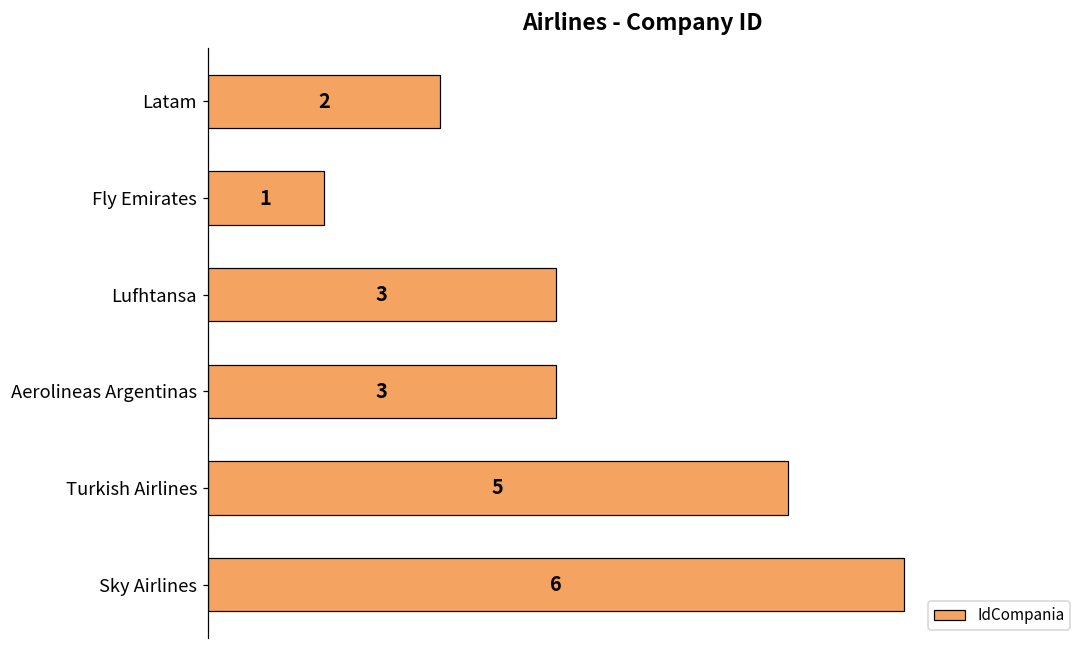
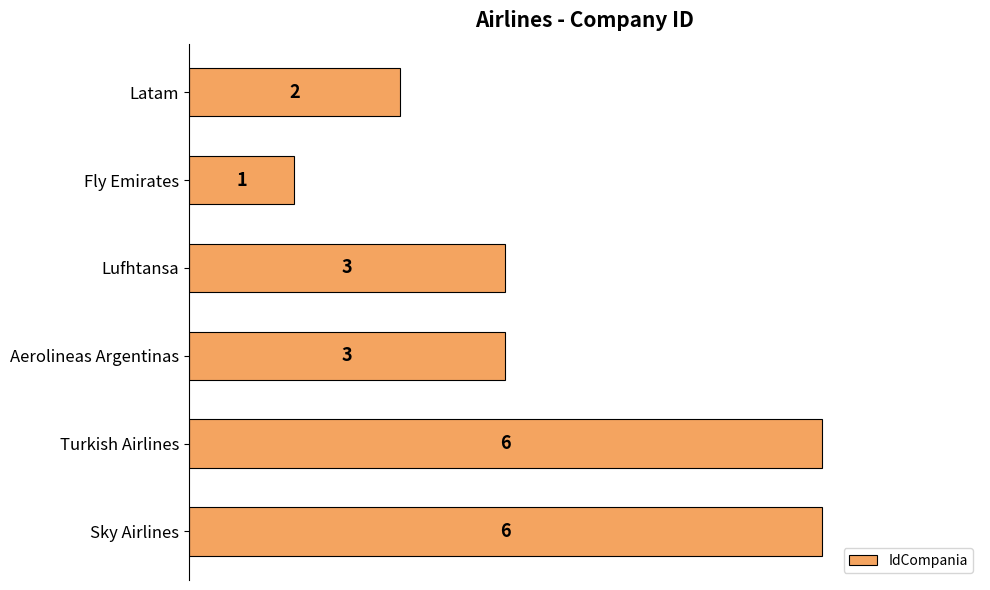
Turkish Airlines: 5 -> 6
